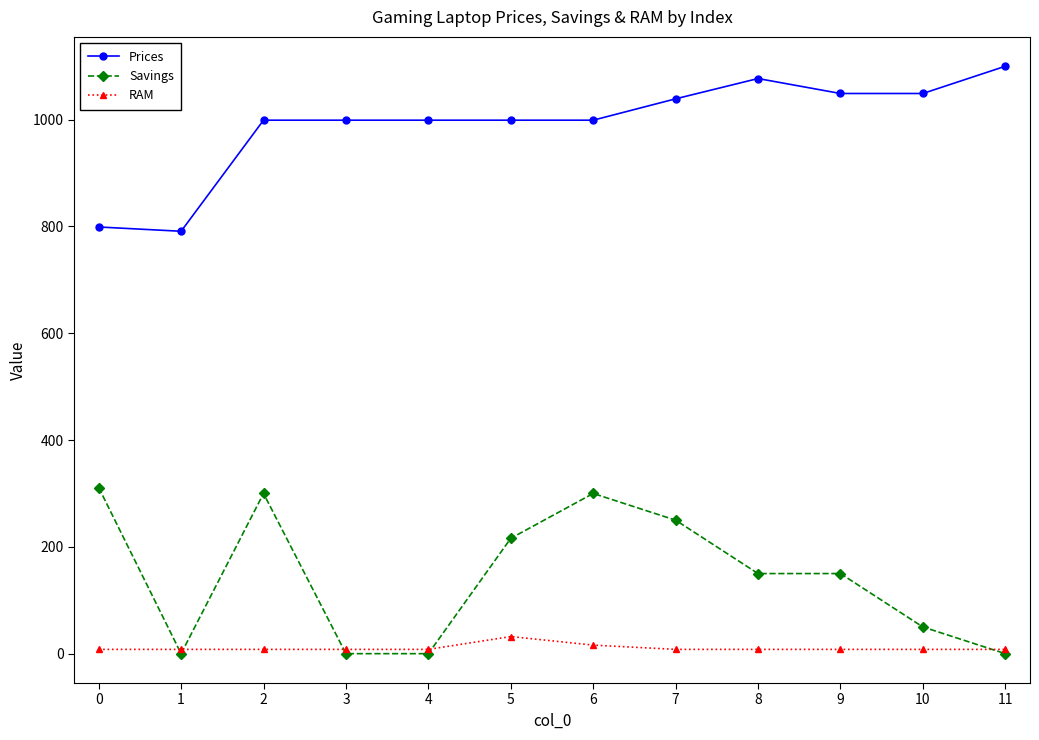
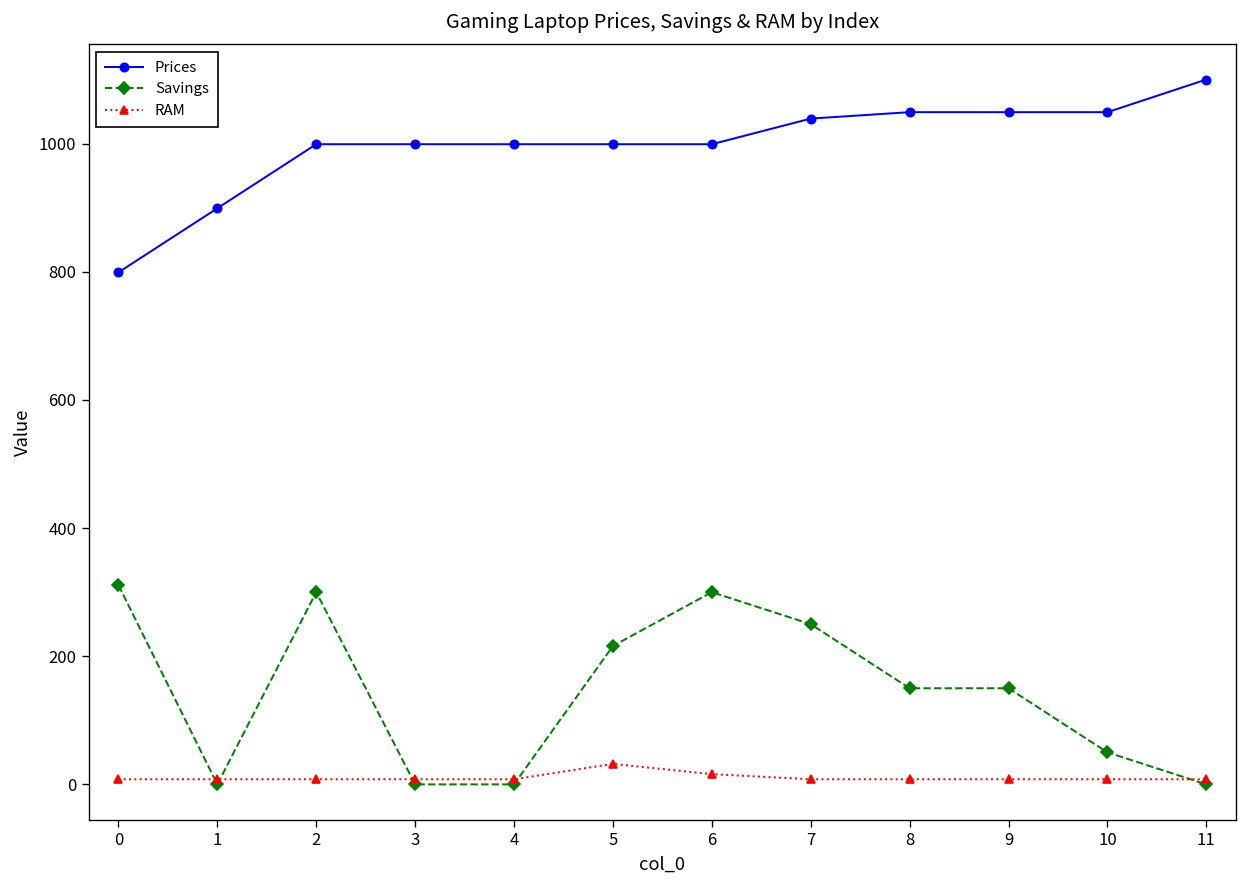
Prices, 1: 790 -> 900
Prices, 8: 1080 -> 1050
